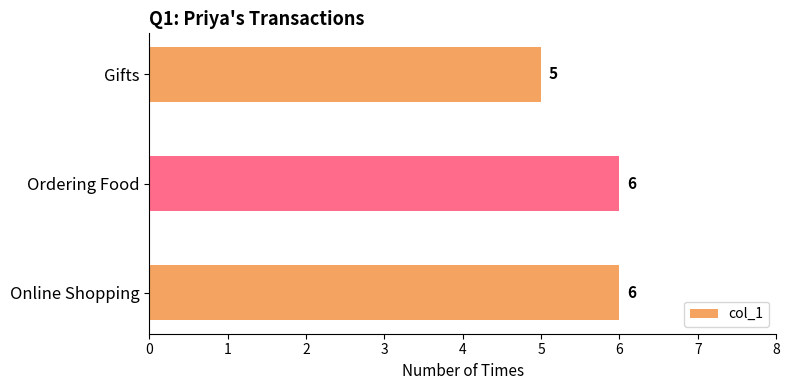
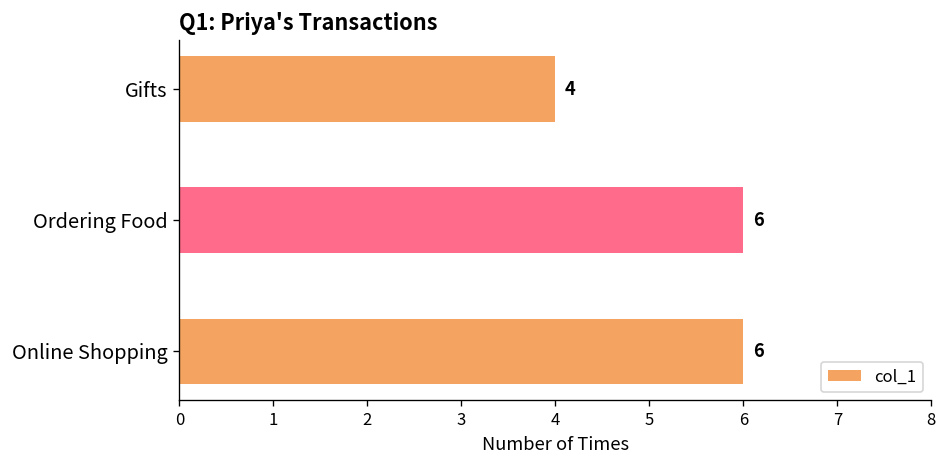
Gifts: 5 -> 4
